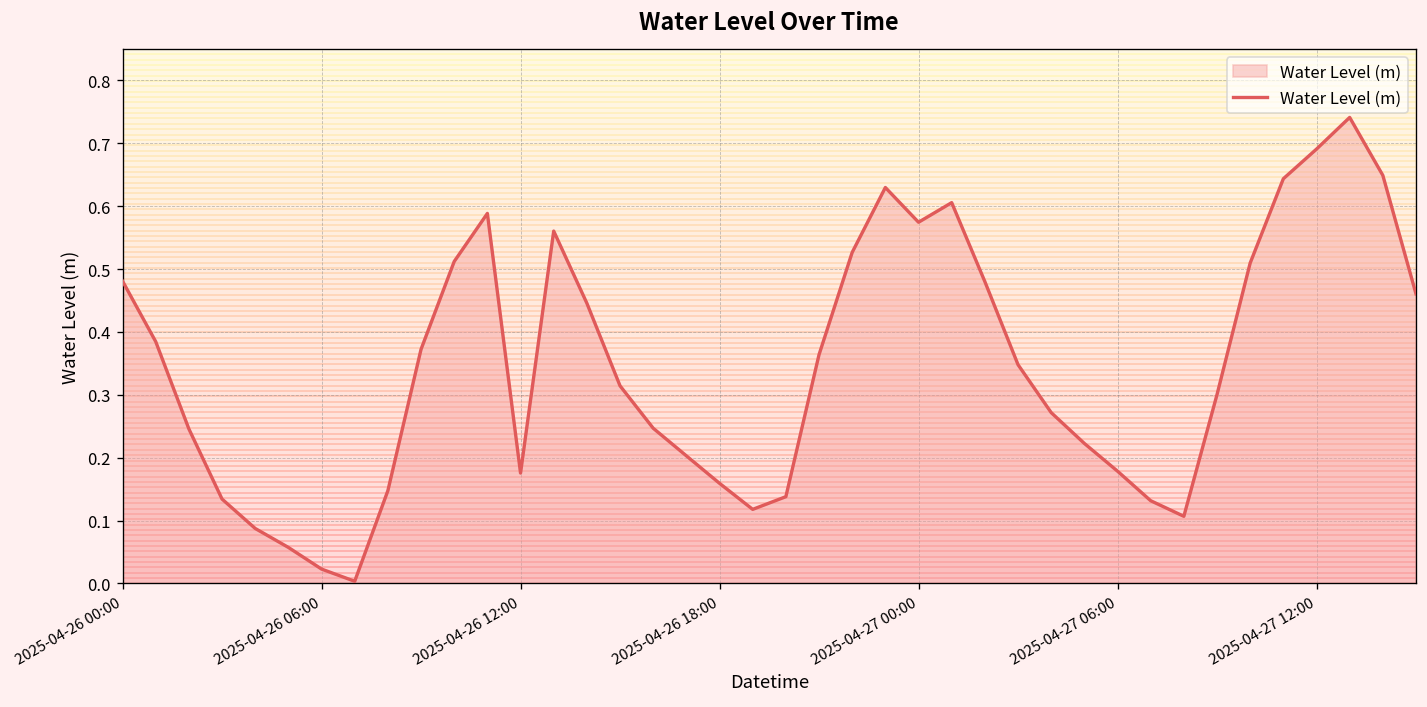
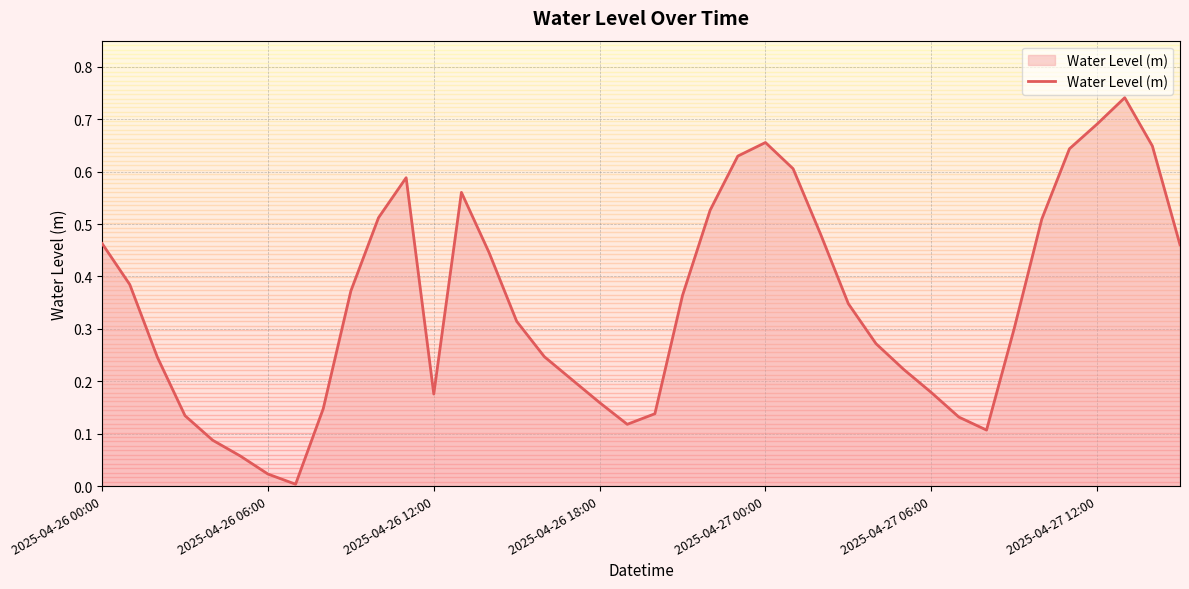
2025-04-26 00:00: 0.48 -> 0.46
2025-04-27 00:00: 0.57 -> 0.66
